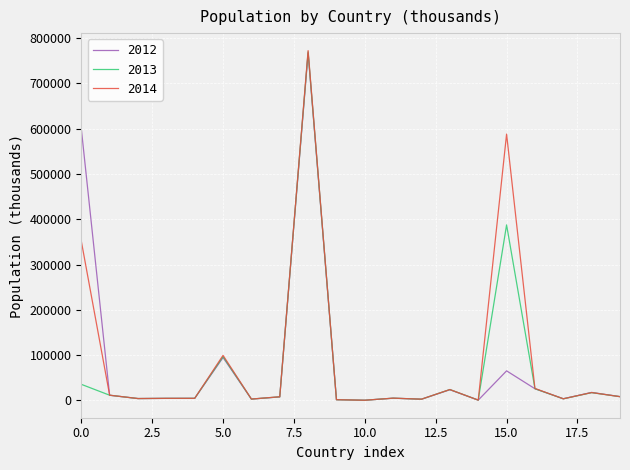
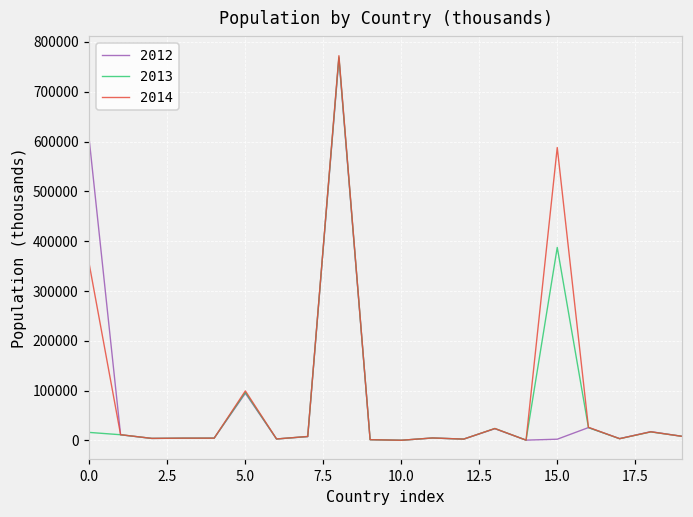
2013, 0.0: 40000 -> 20000
2012, 15.0: 70000 -> 0
